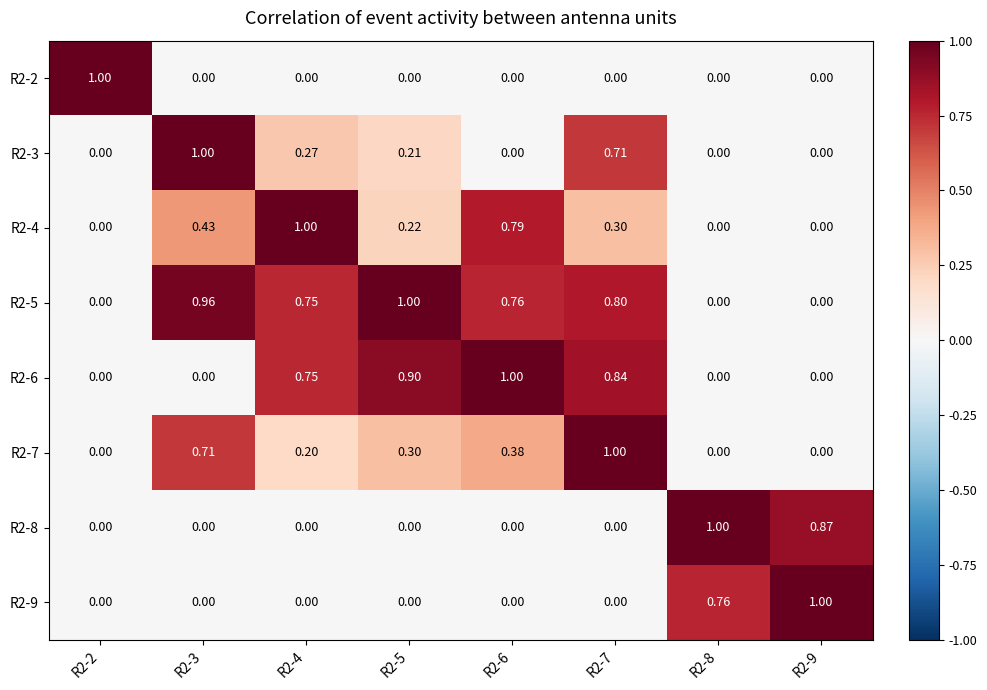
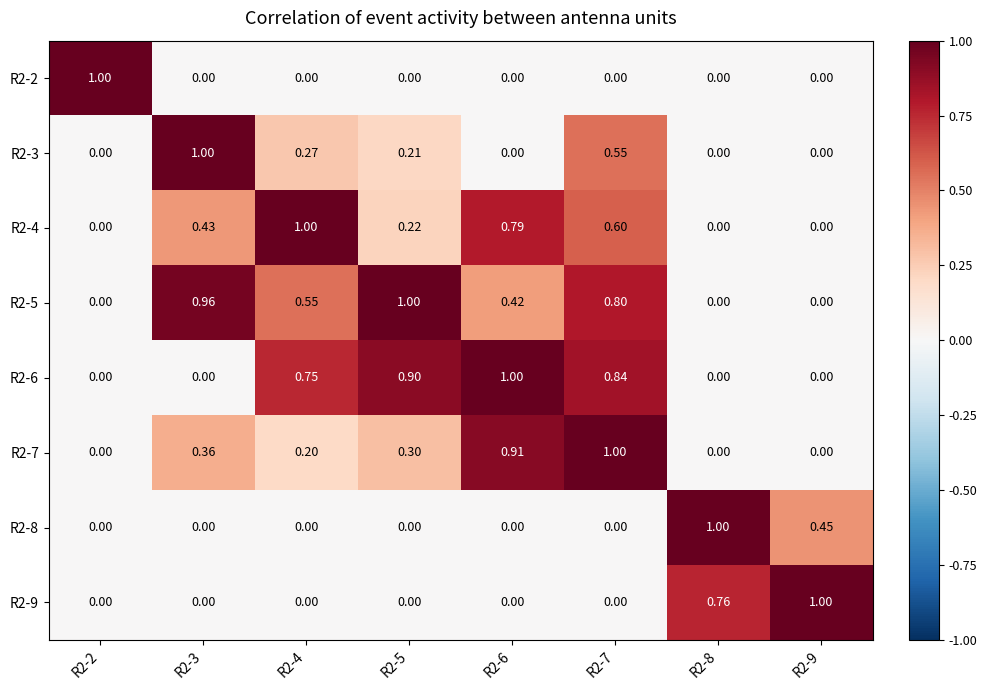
R2-3, R2-7: 0.71 -> 0.55
R2-4, R2-7: 0.30 -> 0.60
R2-5, R2-4: 0.75 -> 0.55
R2-5, R2-6: 0.76 -> 0.42
R2-7, R2-3: 0.71 -> 0.36
R2-7, R2-6: 0.38 -> 0.91
R2-8, R2-9: 0.87 -> 0.45
